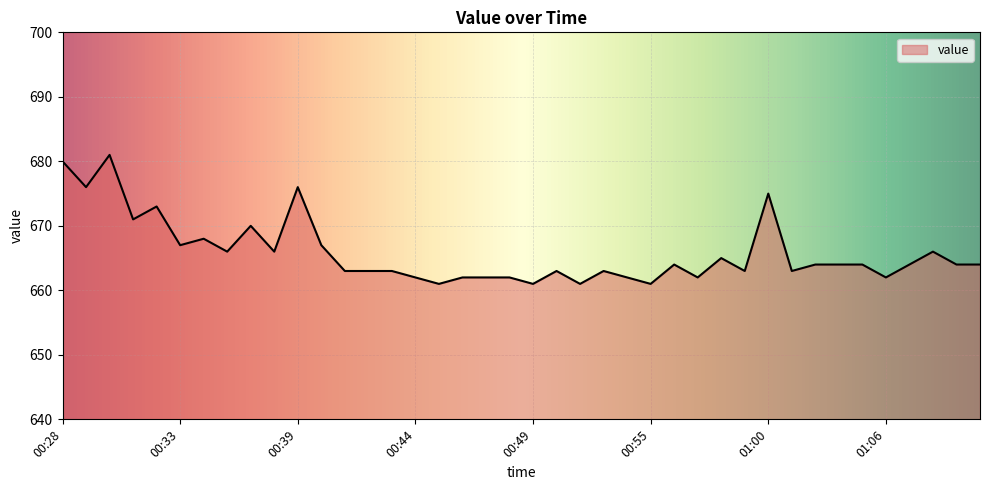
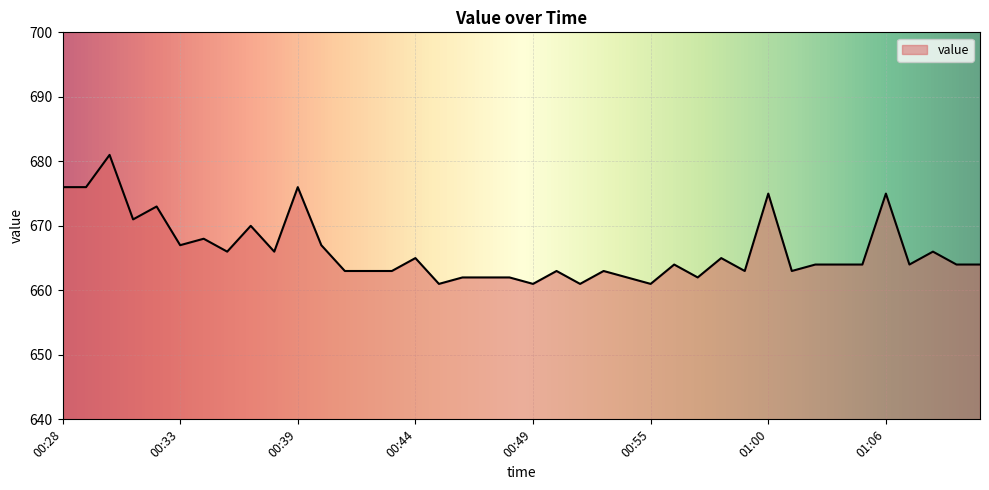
00:28: 680 -> 676
00:44: 662 -> 665
01:06: 662 -> 675
